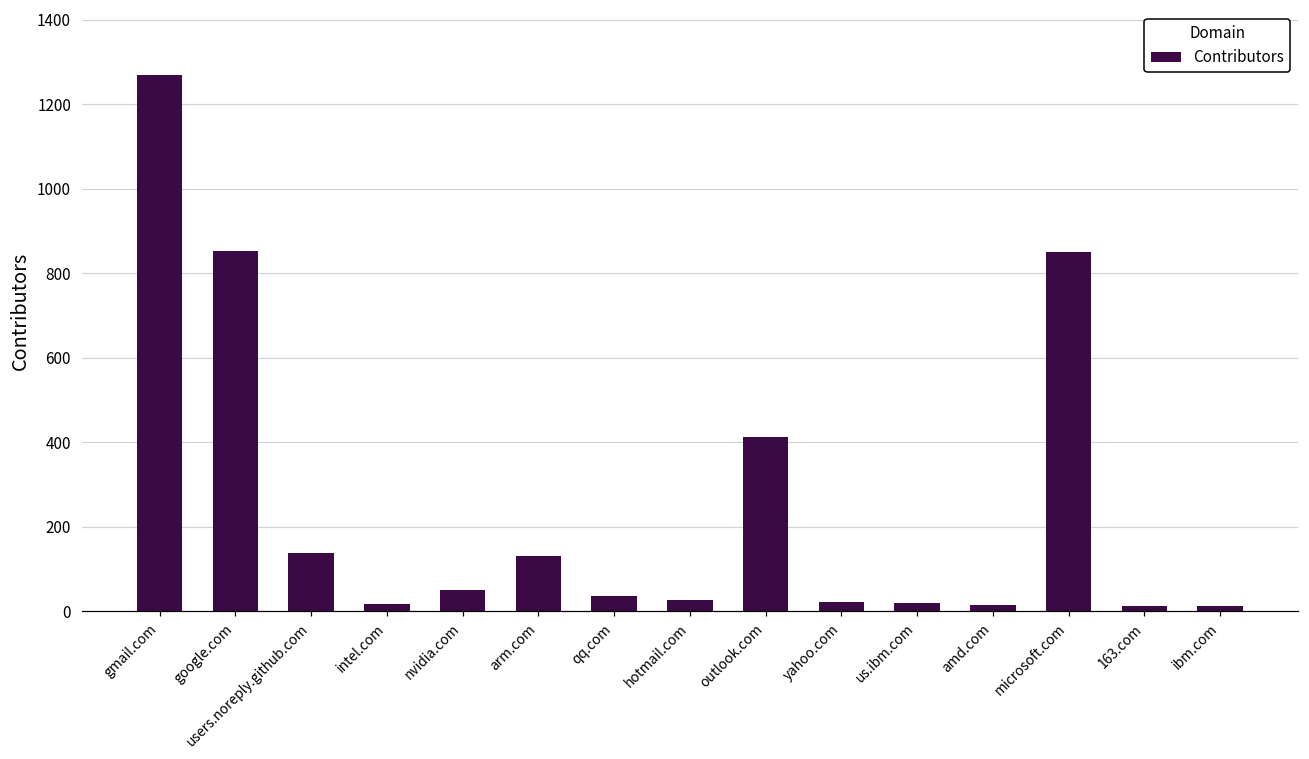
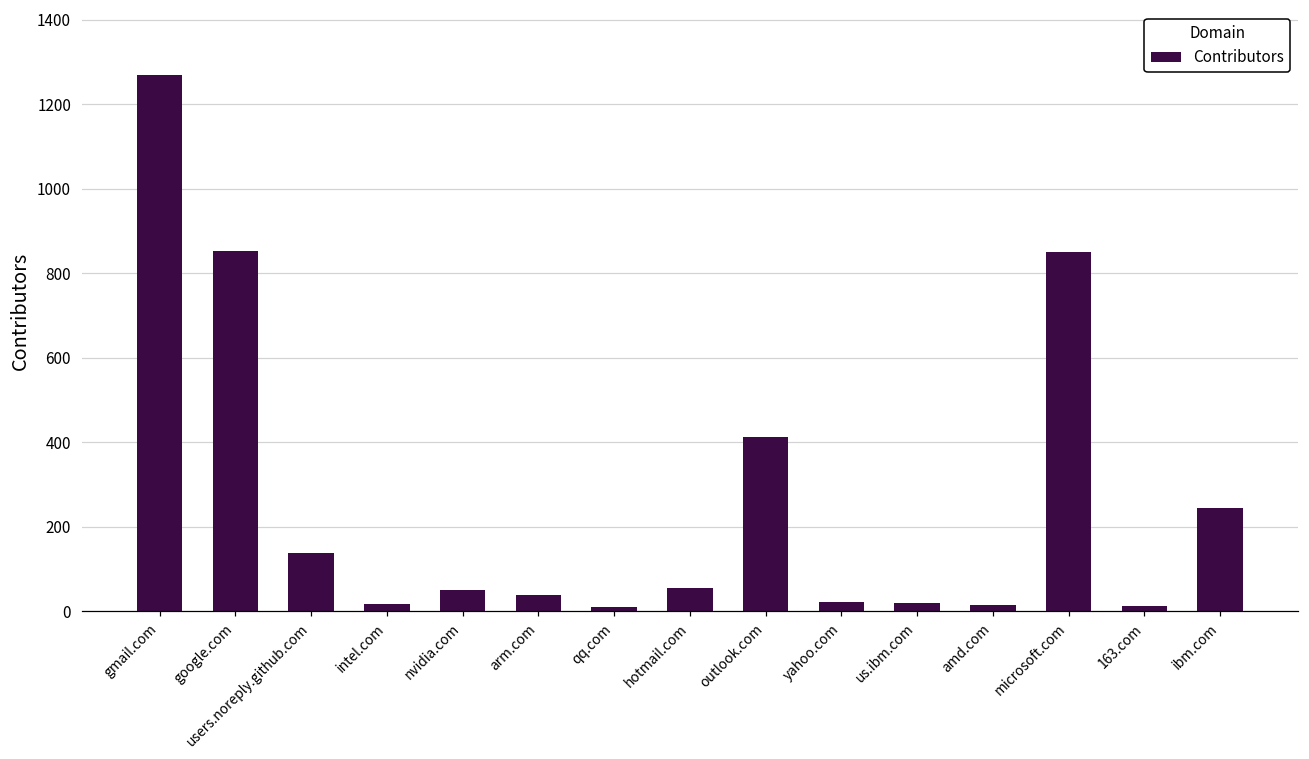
arm.com: 130 -> 40
qq.com: 40 -> 10
hotmail.com: 30 -> 60
ibm.com: 10 -> 240
